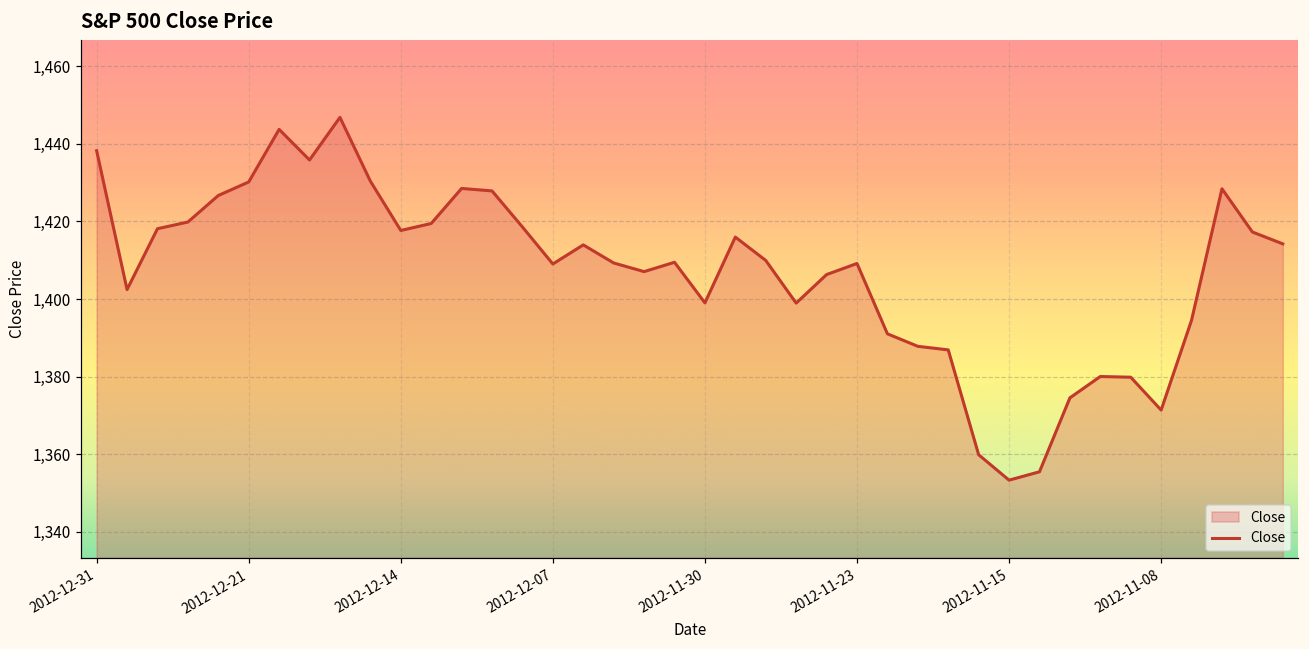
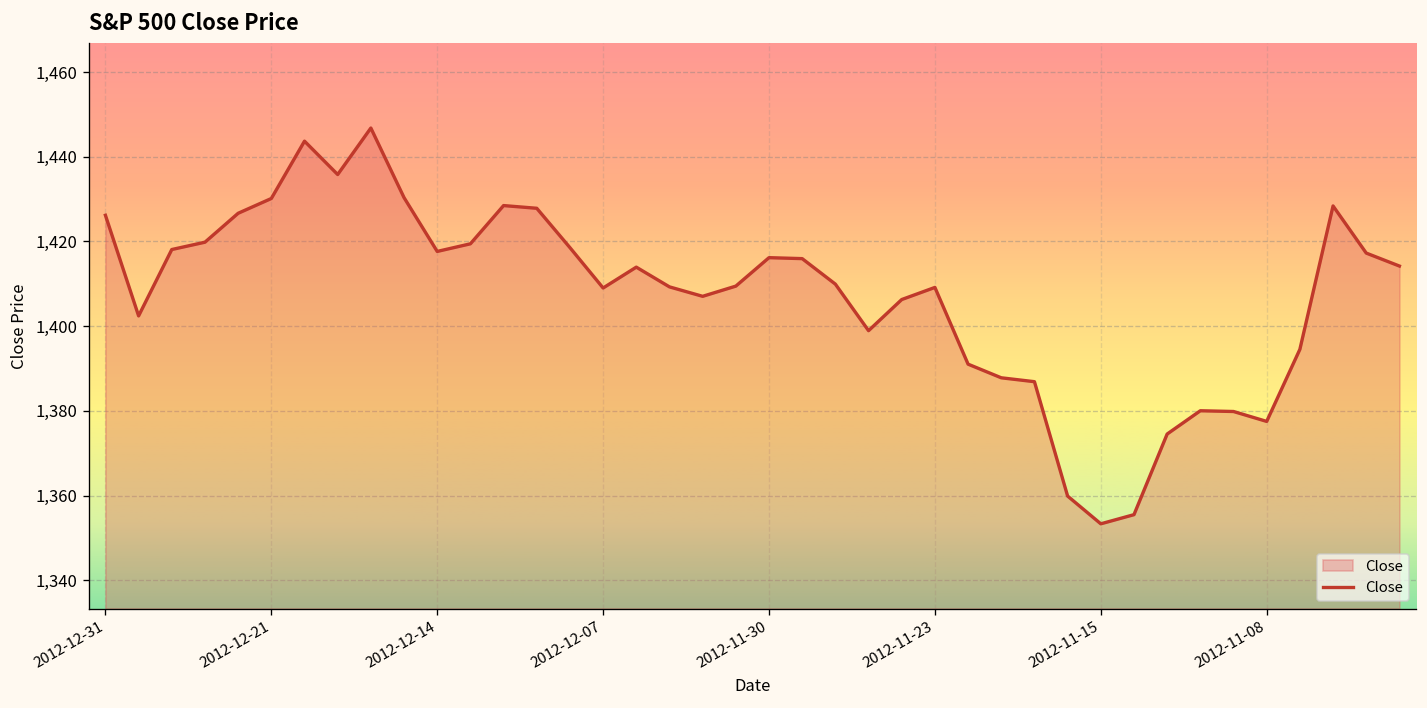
2012-12-31: 1,438 -> 1,426
2012-11-30: 1,399 -> 1,416
2012-11-08: 1,371 -> 1,378
